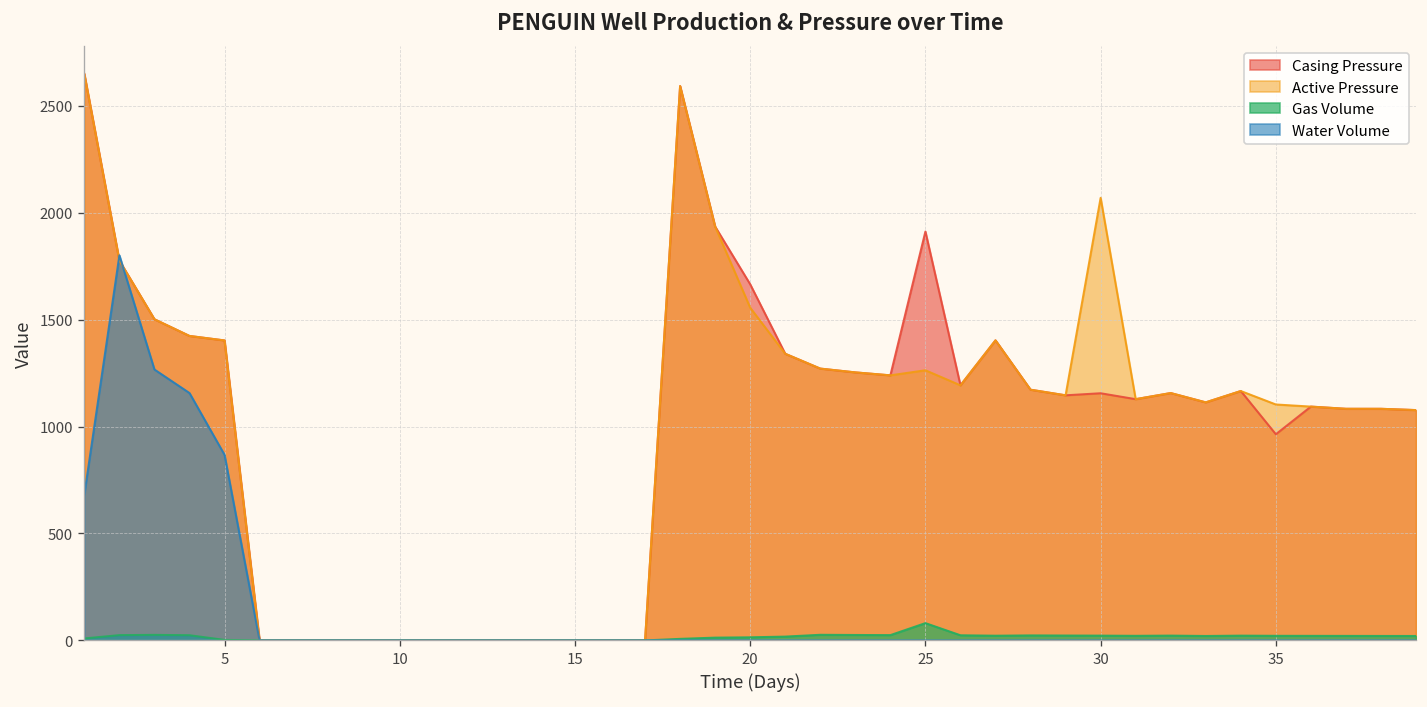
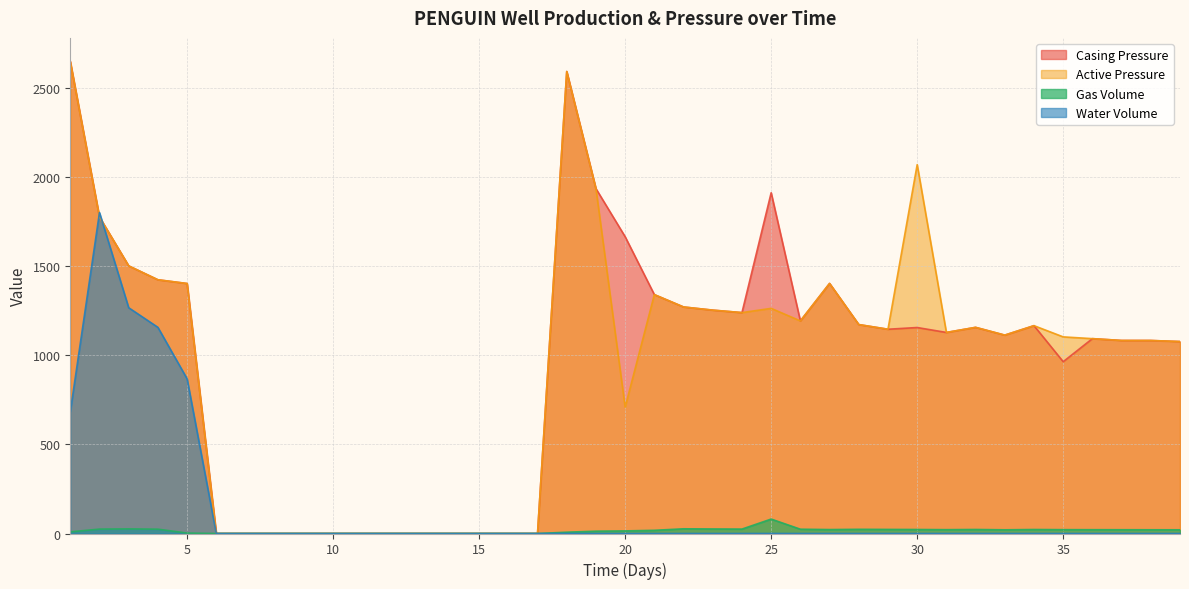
Active Pressure, 20: 1560 -> 710
